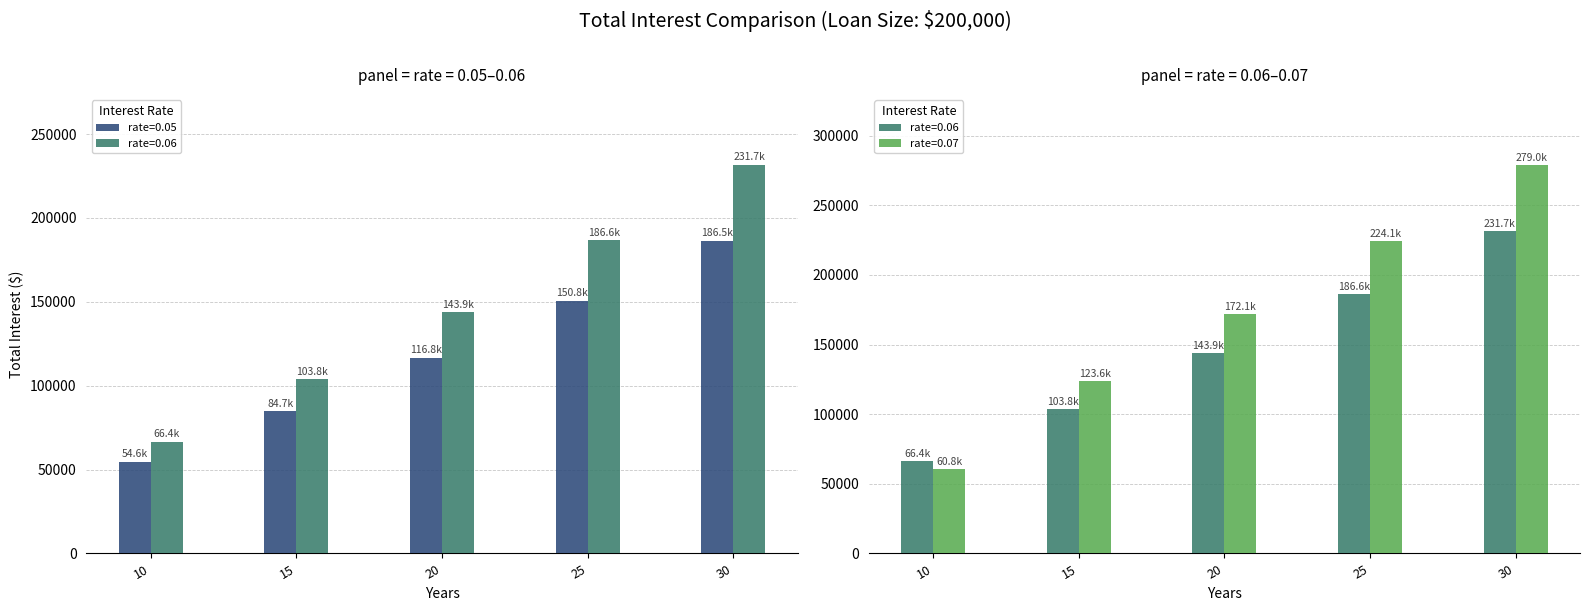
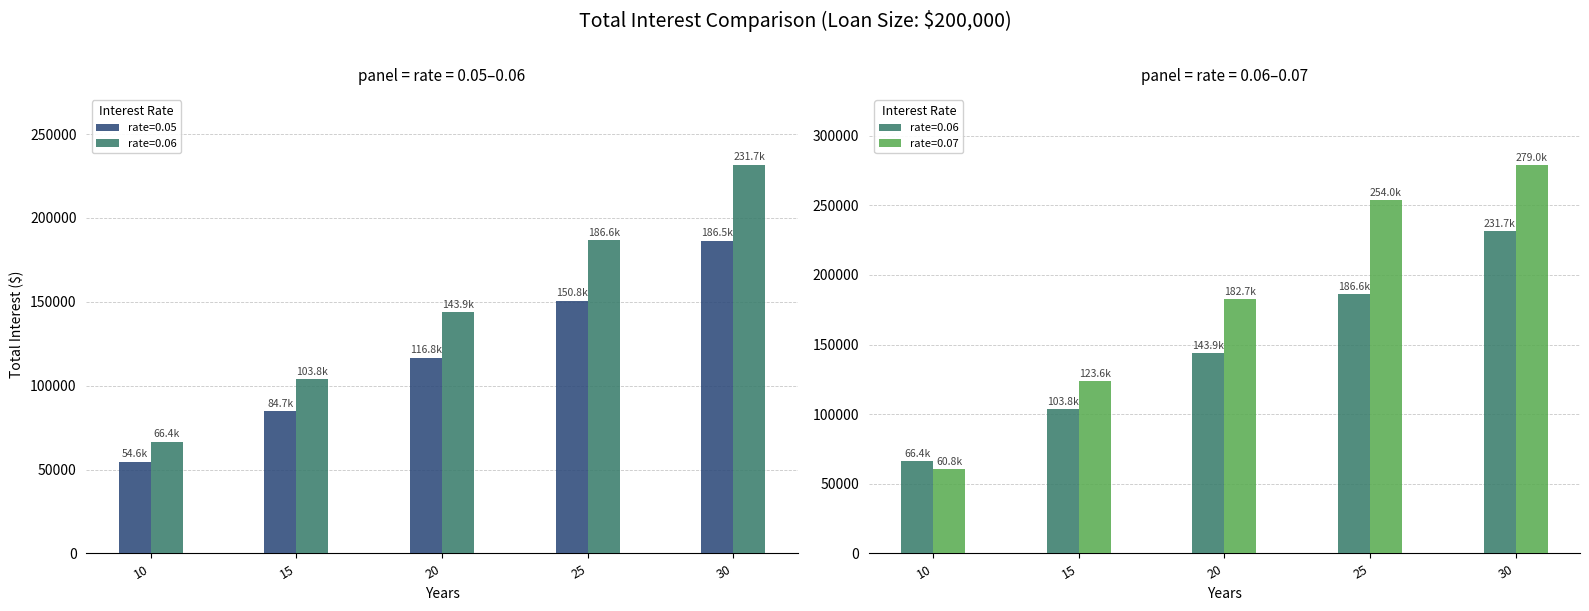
panel = rate = 0.06–0.07, rate=0.07, 20: 172.1k -> 182.7k
panel = rate = 0.06–0.07, rate=0.07, 25: 224.1k -> 254.0k
